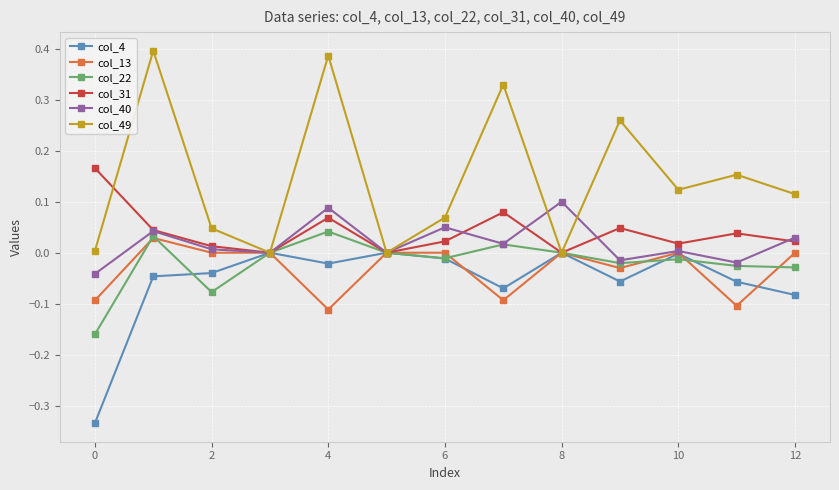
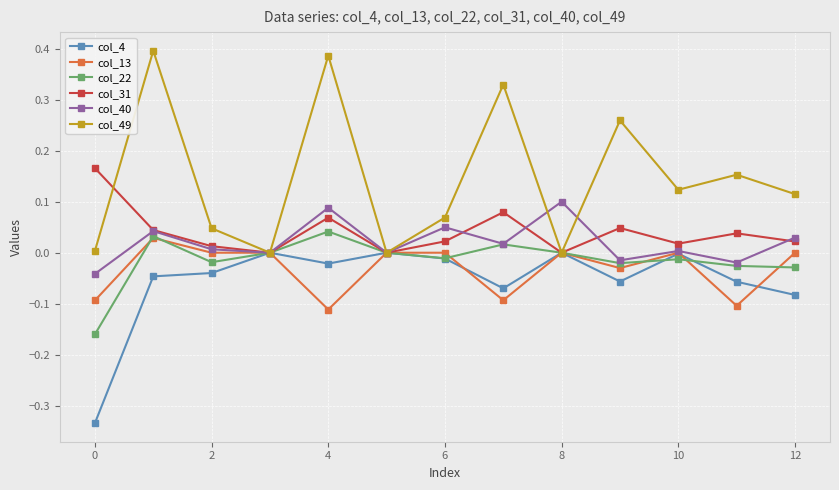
col_22, 2: -0.08 -> -0.02
